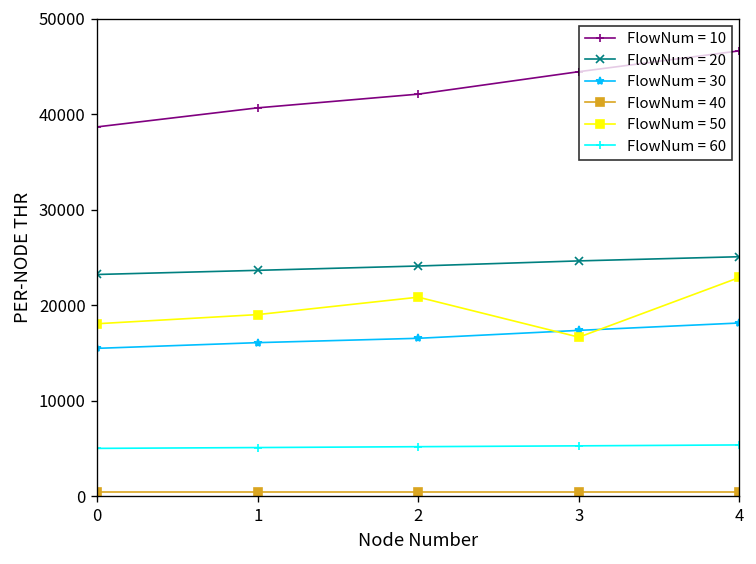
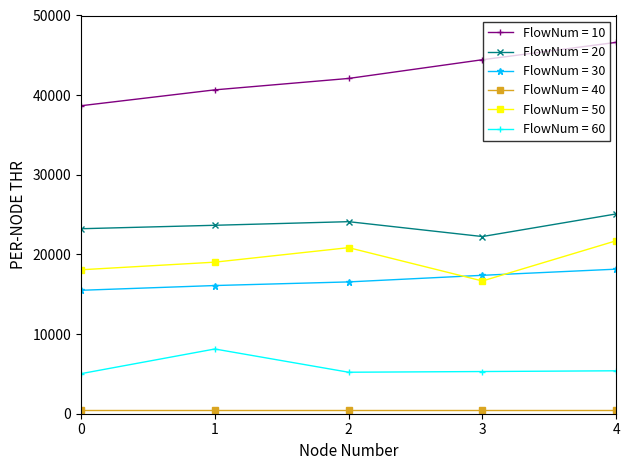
FlowNum = 60, 1: 5000 -> 8000
FlowNum = 20, 3: 25000 -> 22000
FlowNum = 50, 4: 23000 -> 22000
